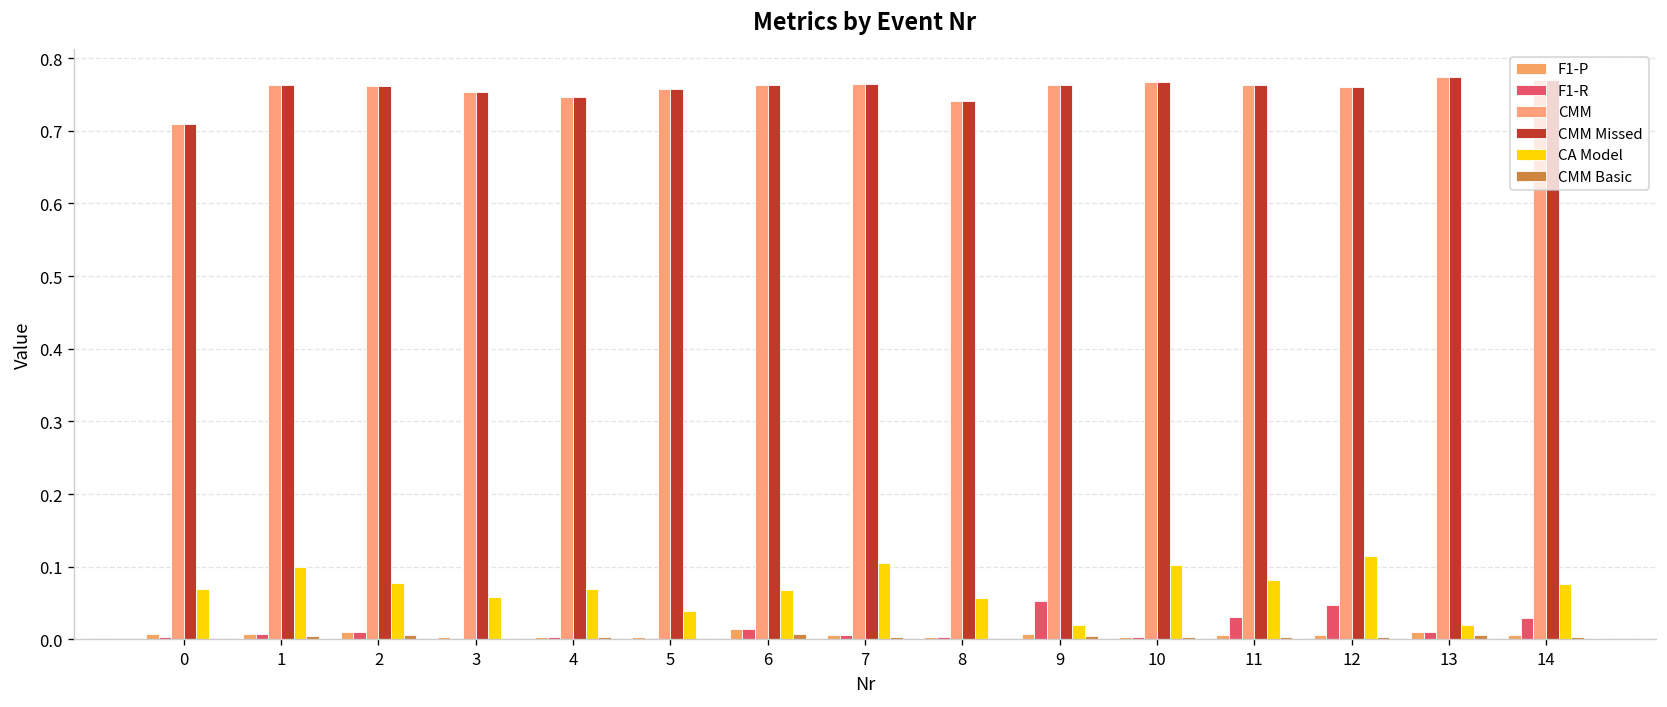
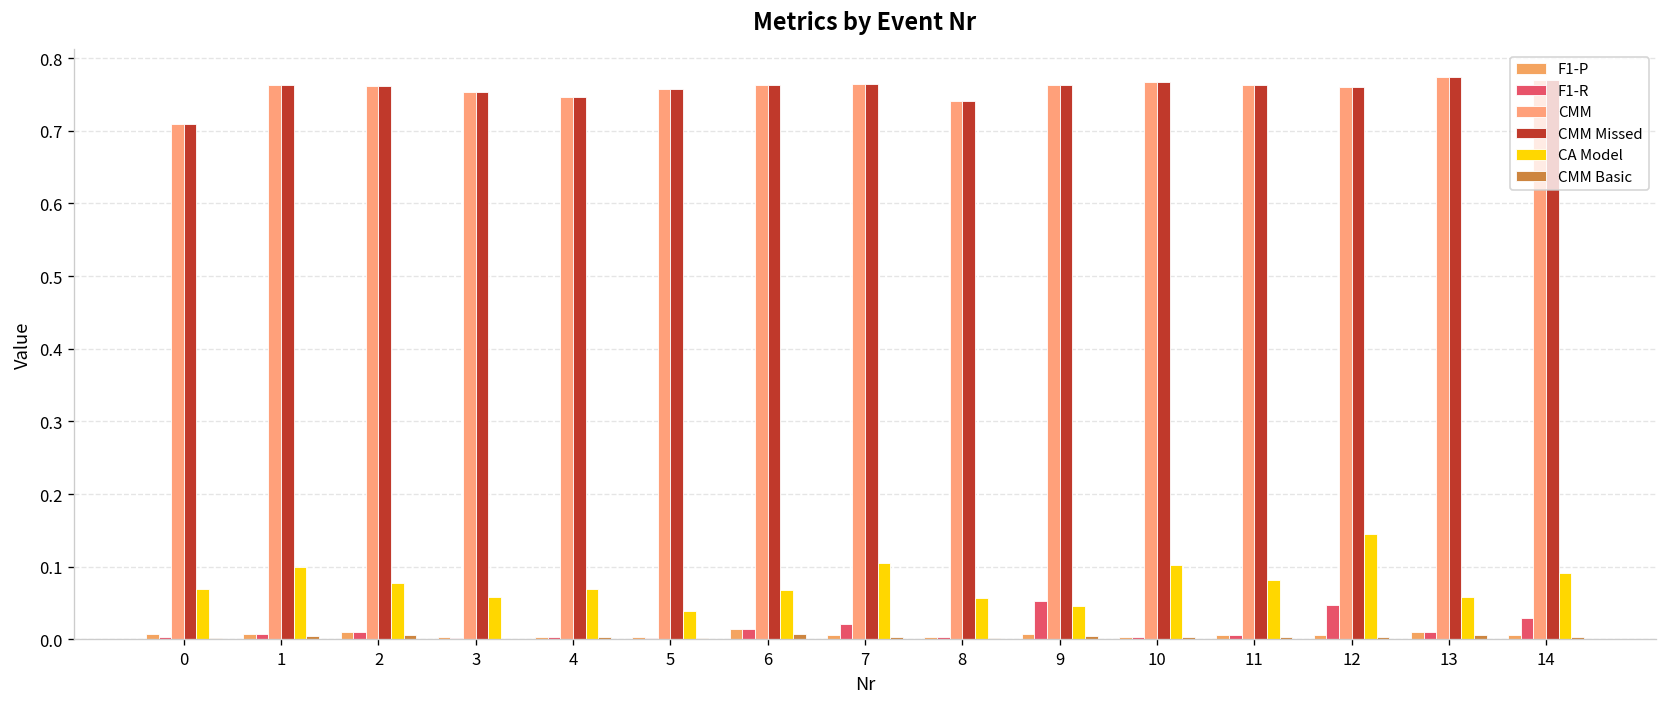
F1-R, 7: 0.01 -> 0.02
CA Model, 9: 0.02 -> 0.05
F1-R, 11: 0.03 -> 0.01
CA Model, 12: 0.11 -> 0.14
CA Model, 13: 0.02 -> 0.06
CA Model, 14: 0.08 -> 0.09
